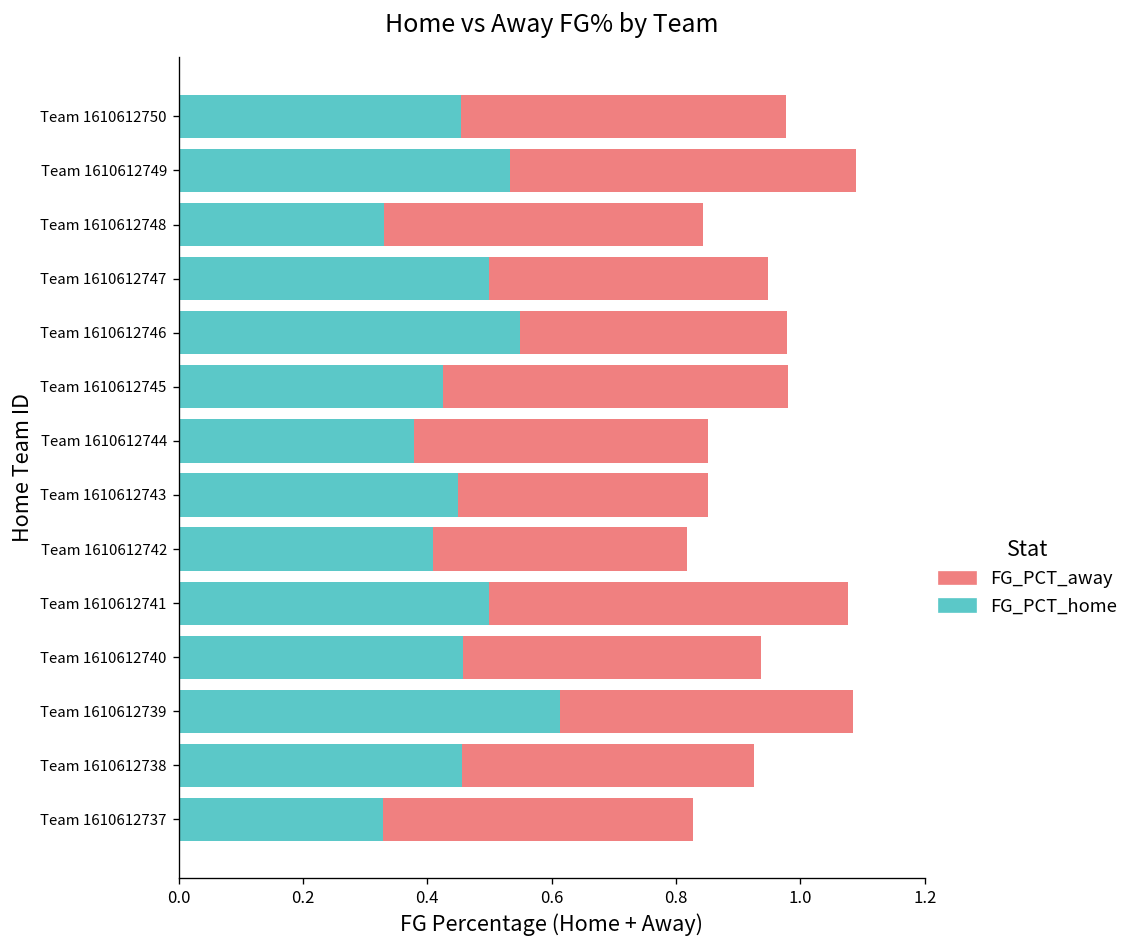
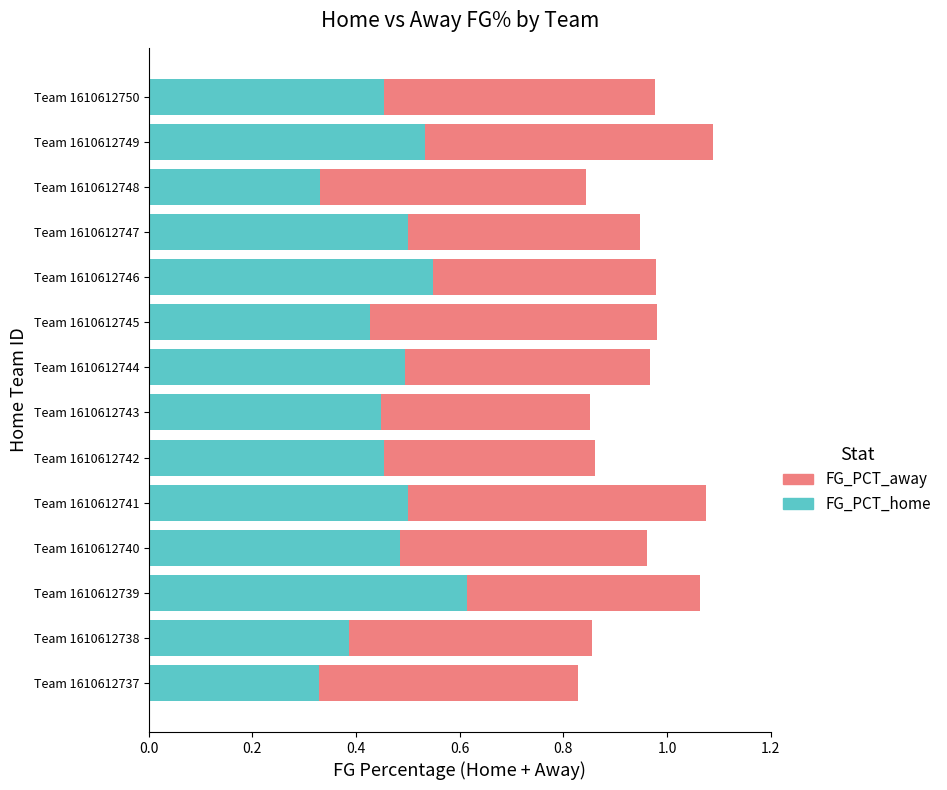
FG_PCT_home, Team 1610612744: 0.38 -> 0.49
FG_PCT_home, Team 1610612742: 0.41 -> 0.45
FG_PCT_home, Team 1610612740: 0.46 -> 0.48
FG_PCT_away, Team 1610612739: 0.47 -> 0.45
FG_PCT_home, Team 1610612738: 0.46 -> 0.39
